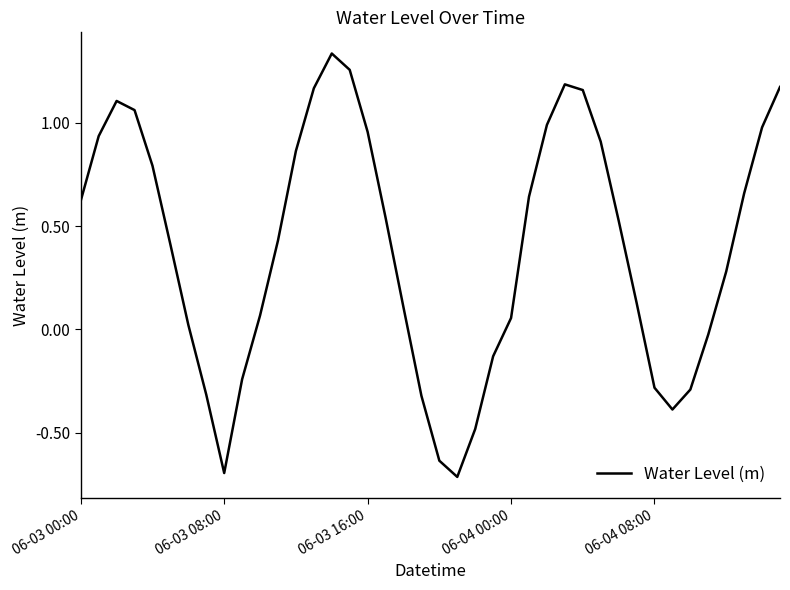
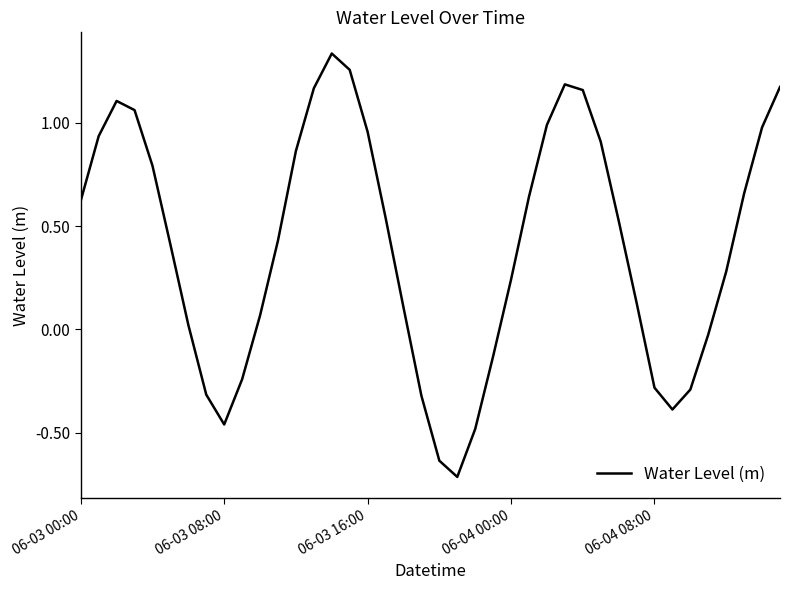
06-03 08:00: -0.70 -> -0.46
06-04 00:00: 0.06 -> 0.24
